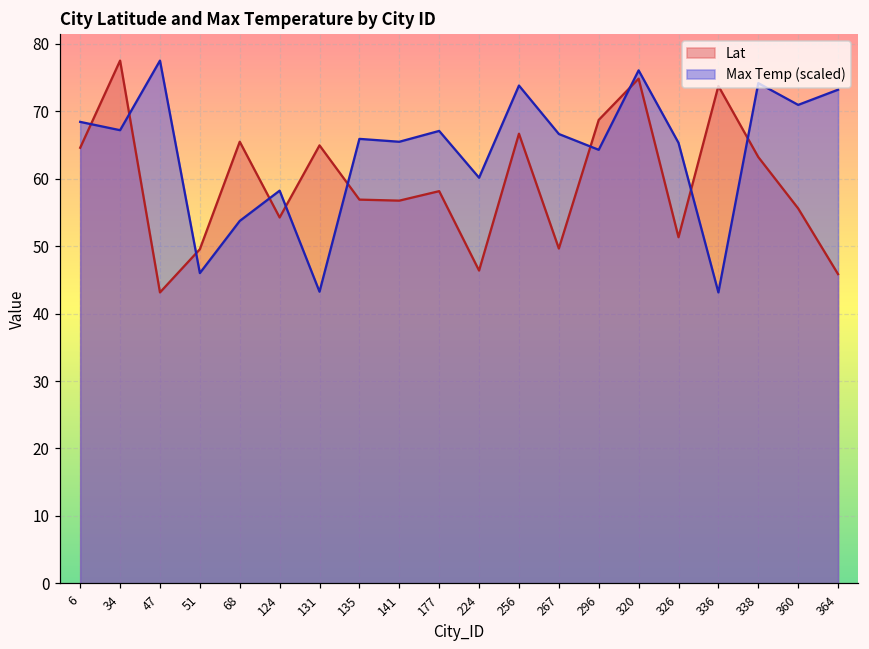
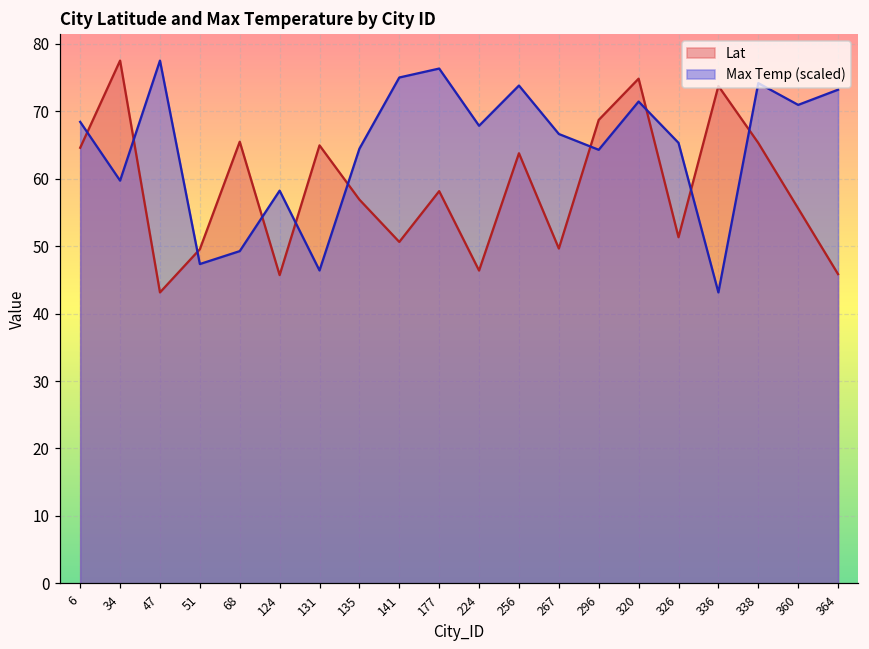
Max Temp (scaled), 34: 67 -> 60
Max Temp (scaled), 51: 46 -> 47
Max Temp (scaled), 68: 54 -> 49
Lat, 124: 54 -> 46
Max Temp (scaled), 131: 43 -> 46
Max Temp (scaled), 135: 66 -> 64
Lat, 141: 57 -> 51
Max Temp (scaled), 141: 65 -> 75
Max Temp (scaled), 177: 67 -> 76
Max Temp (scaled), 224: 60 -> 68
Lat, 256: 67 -> 64
Max Temp (scaled), 320: 76 -> 71
Lat, 338: 63 -> 65
